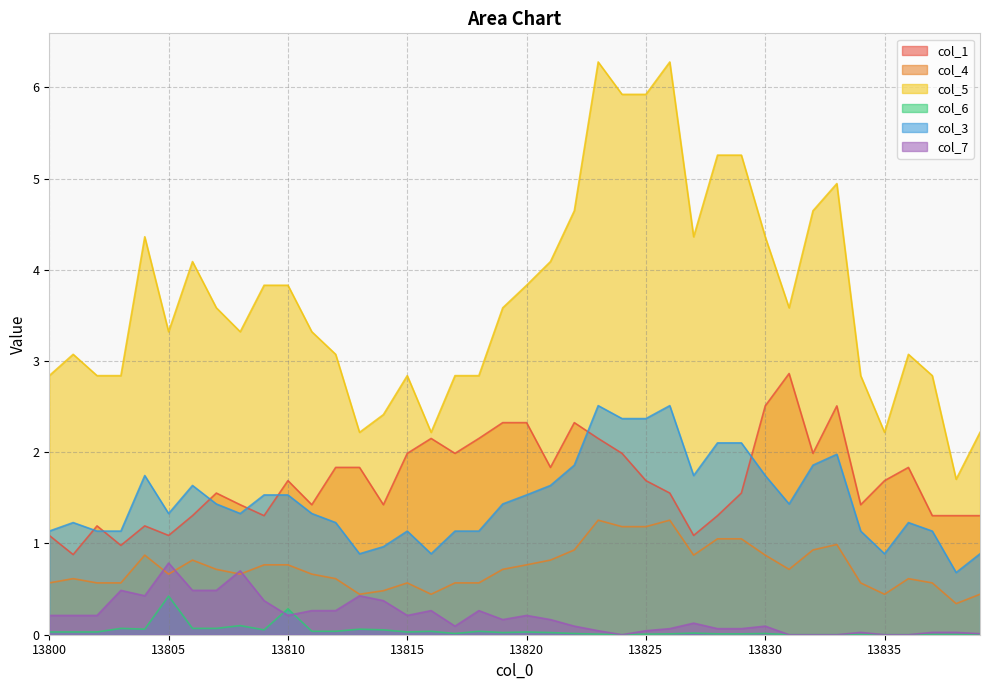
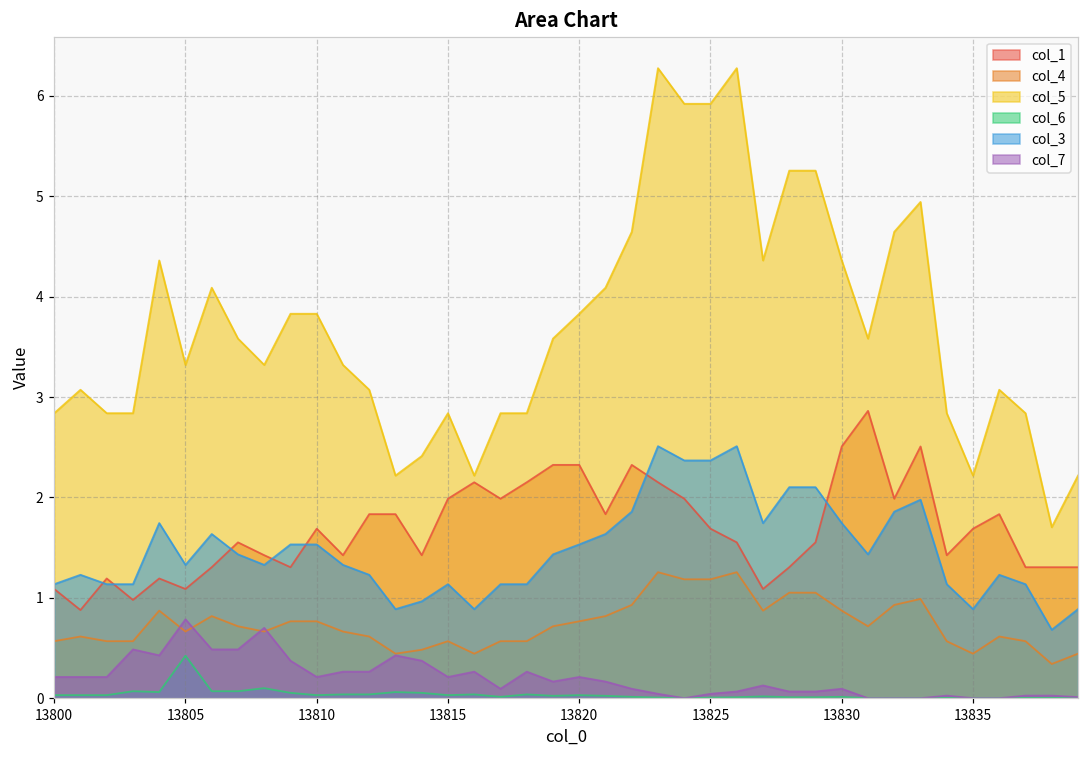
col_6, 13810: 0.3 -> 0.0
